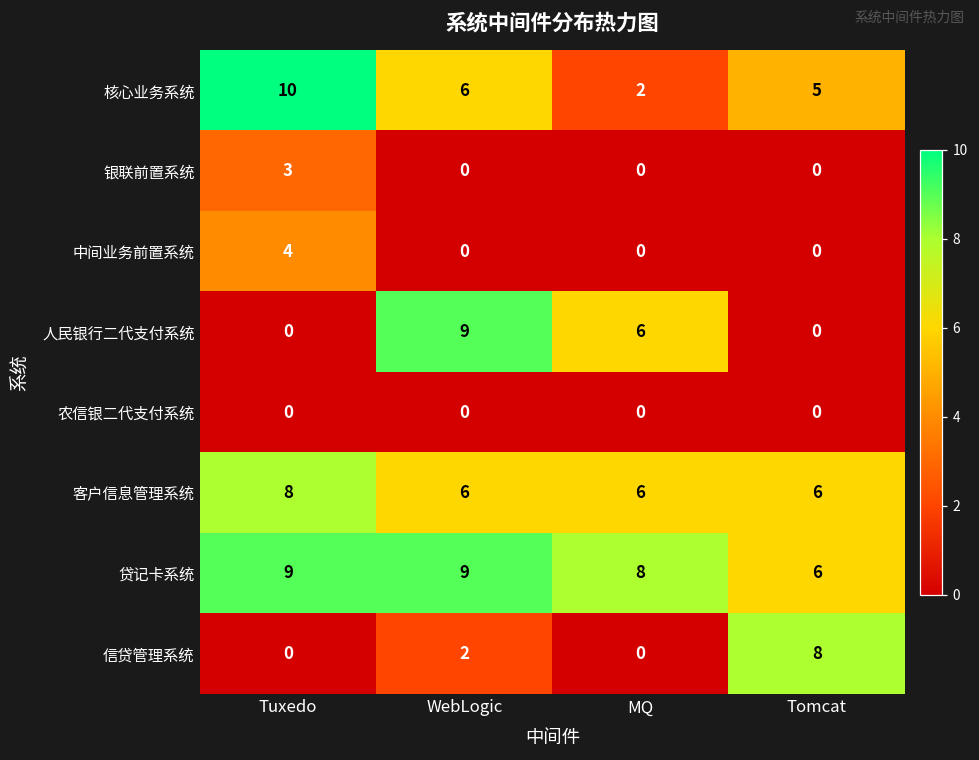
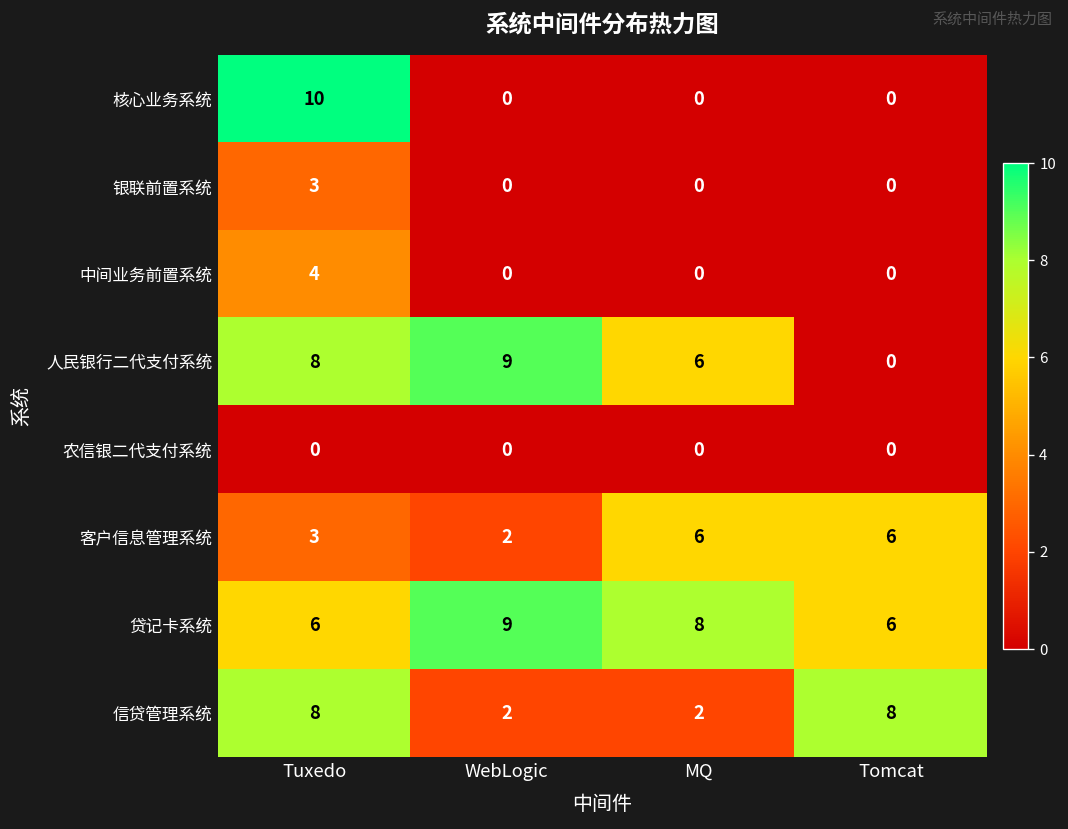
核心业务系统, WebLogic: 6 -> 0
核心业务系统, MQ: 2 -> 0
核心业务系统, Tomcat: 5 -> 0
人民银行二代支付系统, Tuxedo: 0 -> 8
客户信息管理系统, Tuxedo: 8 -> 3
客户信息管理系统, WebLogic: 6 -> 2
贷记卡系统, Tuxedo: 9 -> 6
信贷管理系统, Tuxedo: 0 -> 8
信贷管理系统, MQ: 0 -> 2
